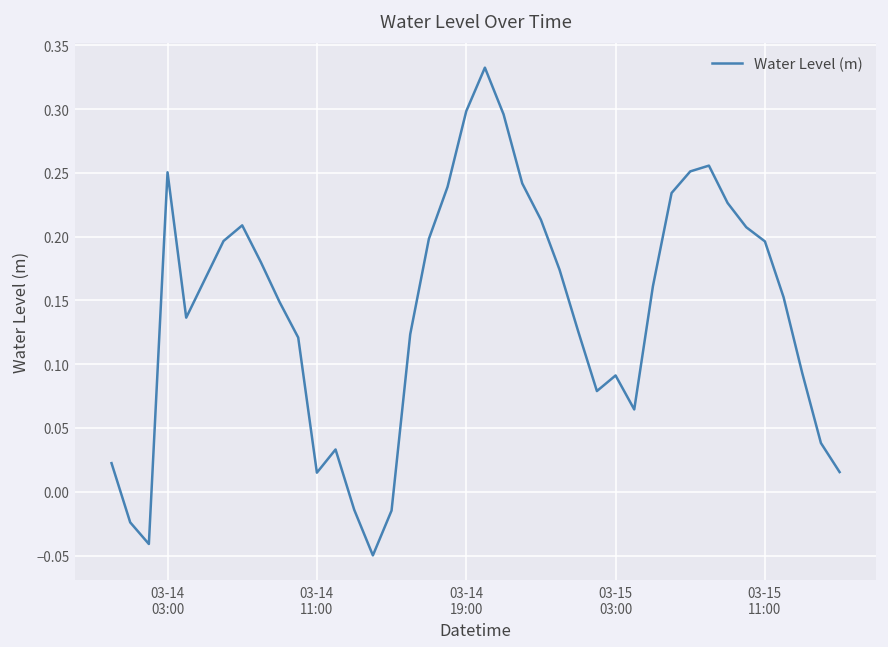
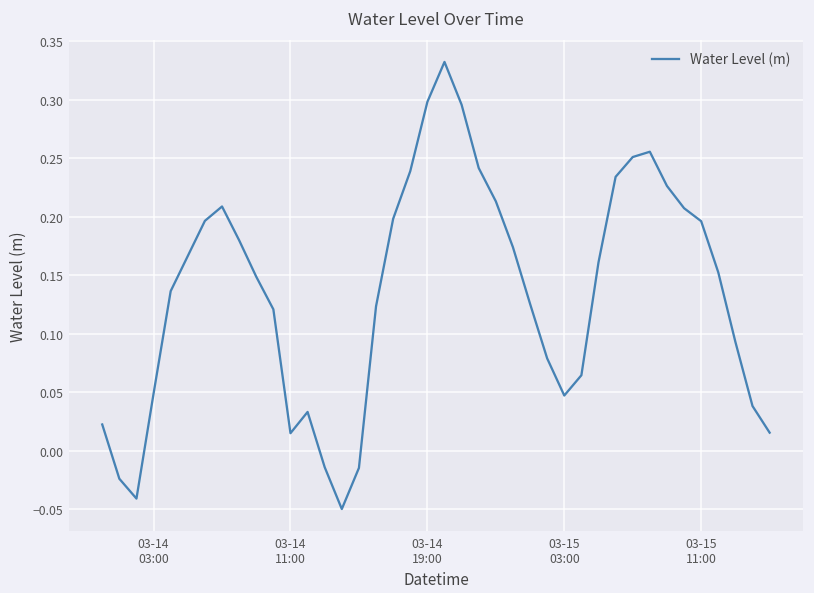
03-14 03:00: 0.250 -> 0.049
03-15 03:00: 0.091 -> 0.047
